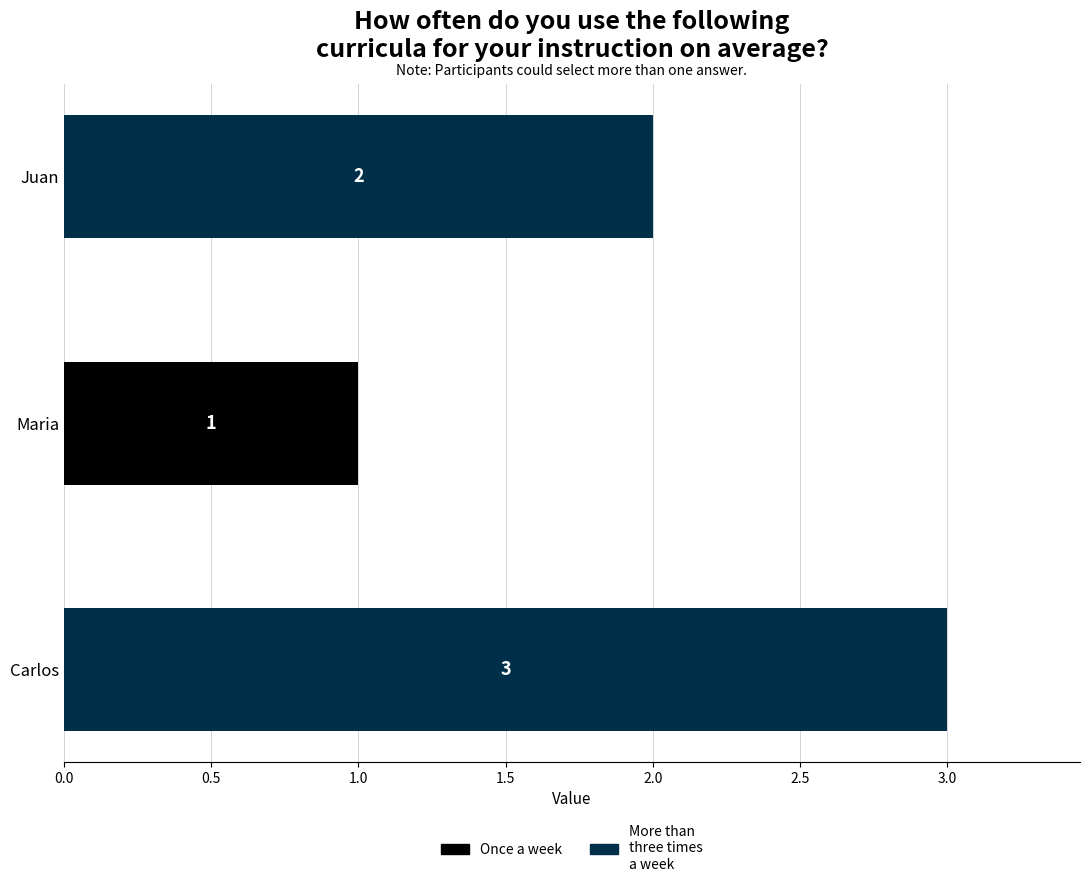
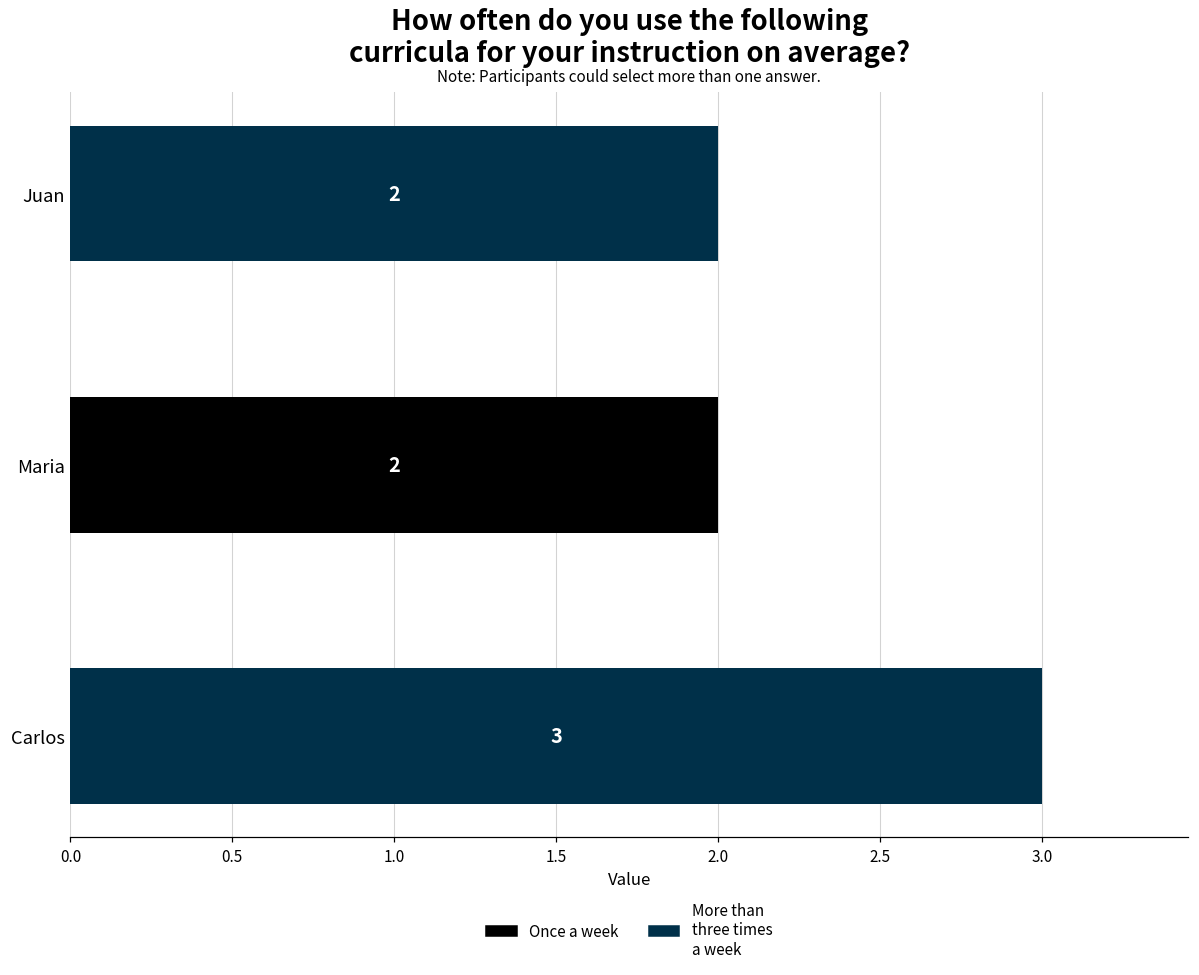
Maria: 1 -> 2
